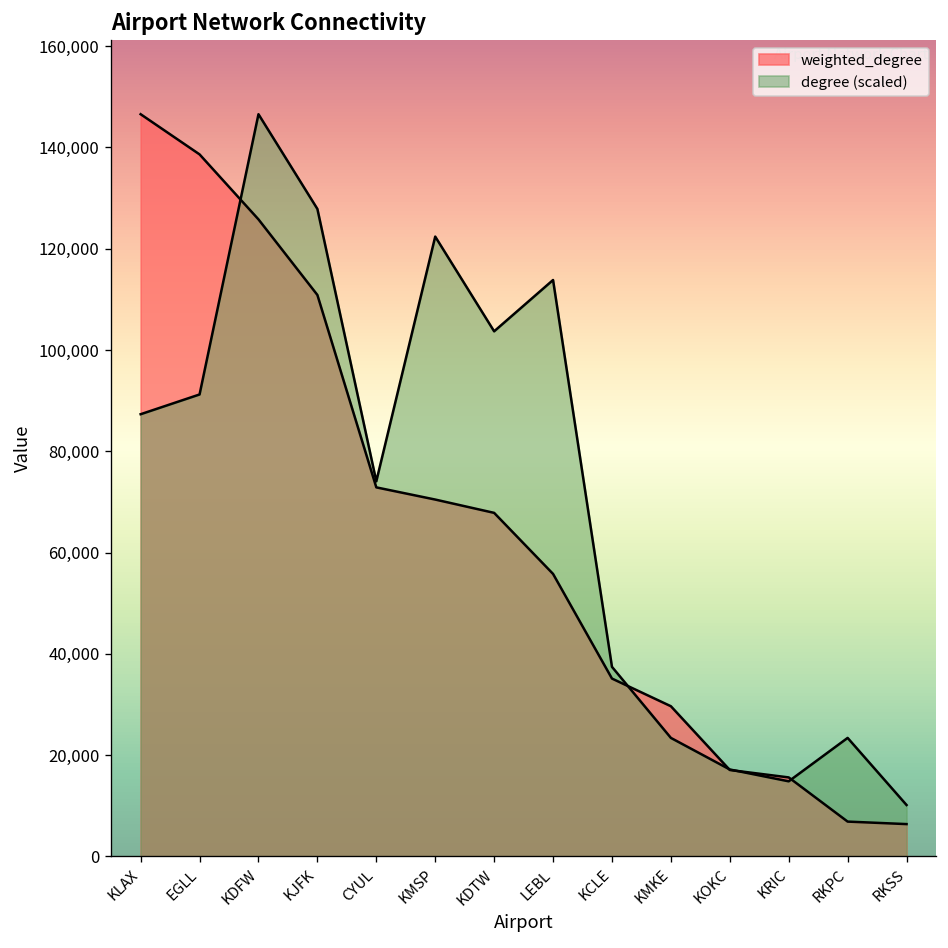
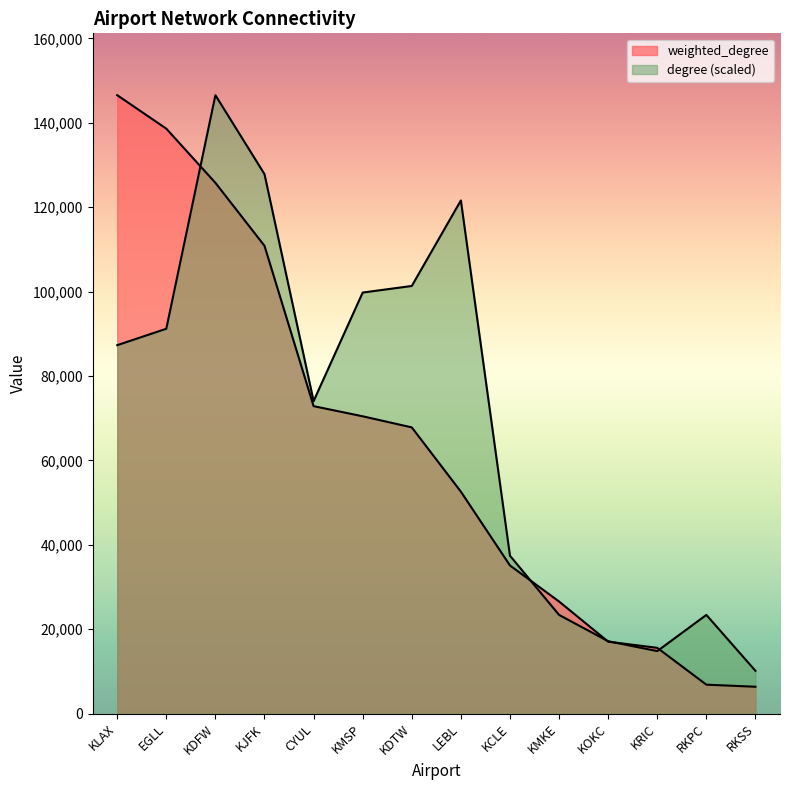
degree (scaled), KMSP: 122,000 -> 100,000
degree (scaled), KDTW: 104,000 -> 101,000
weighted_degree, LEBL: 56,000 -> 53,000
degree (scaled), LEBL: 114,000 -> 122,000
weighted_degree, KMKE: 30,000 -> 27,000
